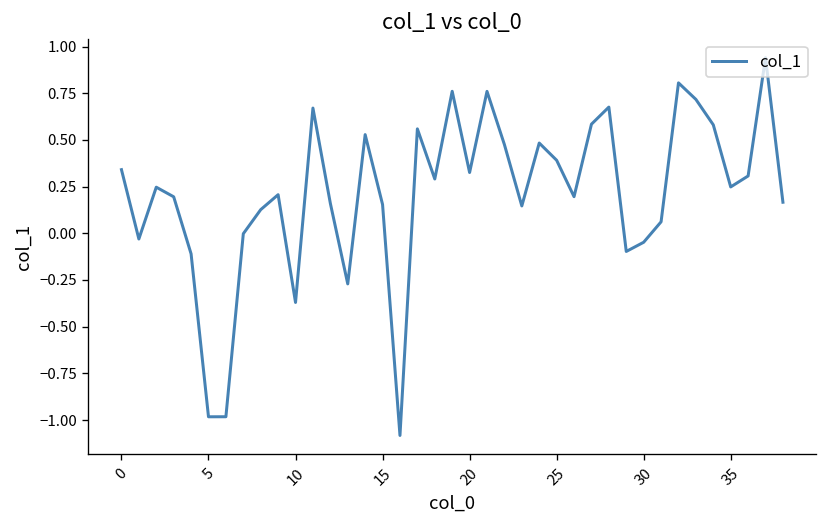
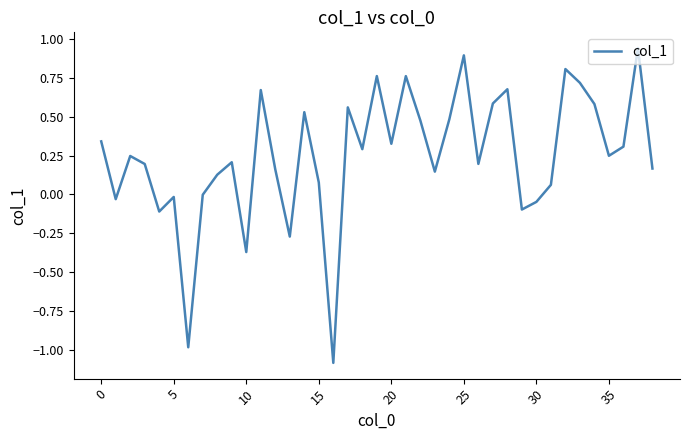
5: -0.98 -> -0.02
15: 0.15 -> 0.08
25: 0.39 -> 0.89
